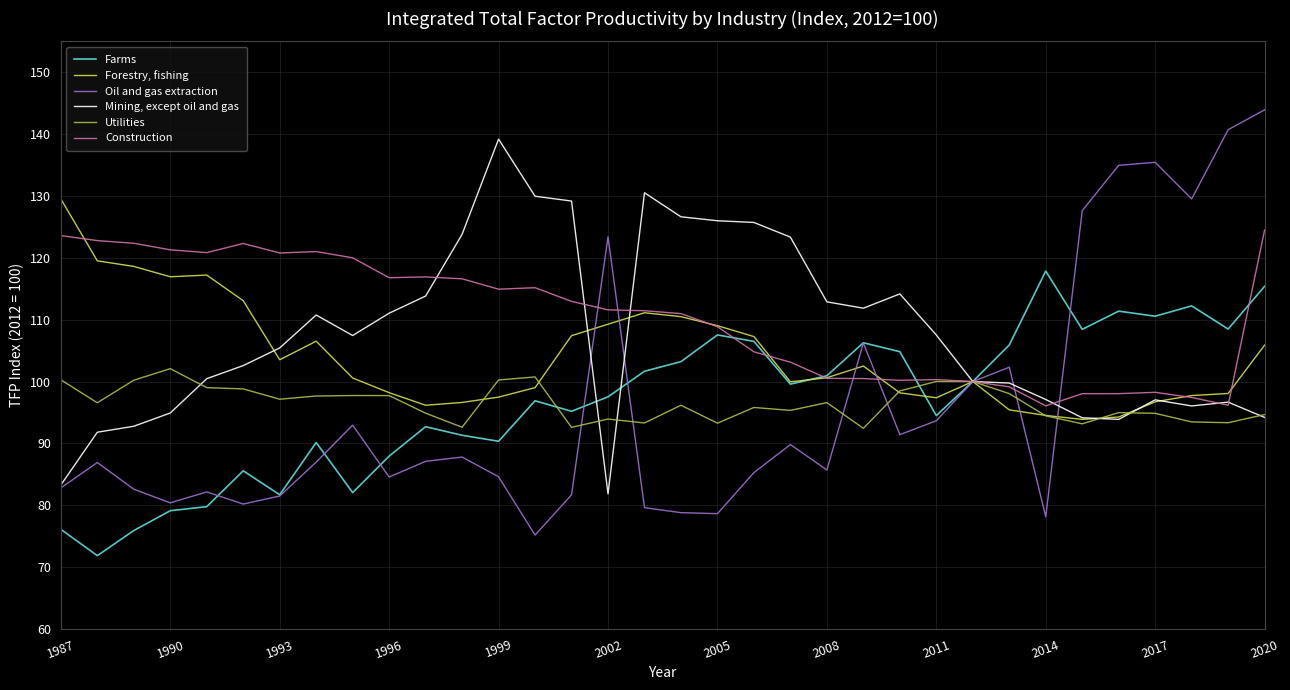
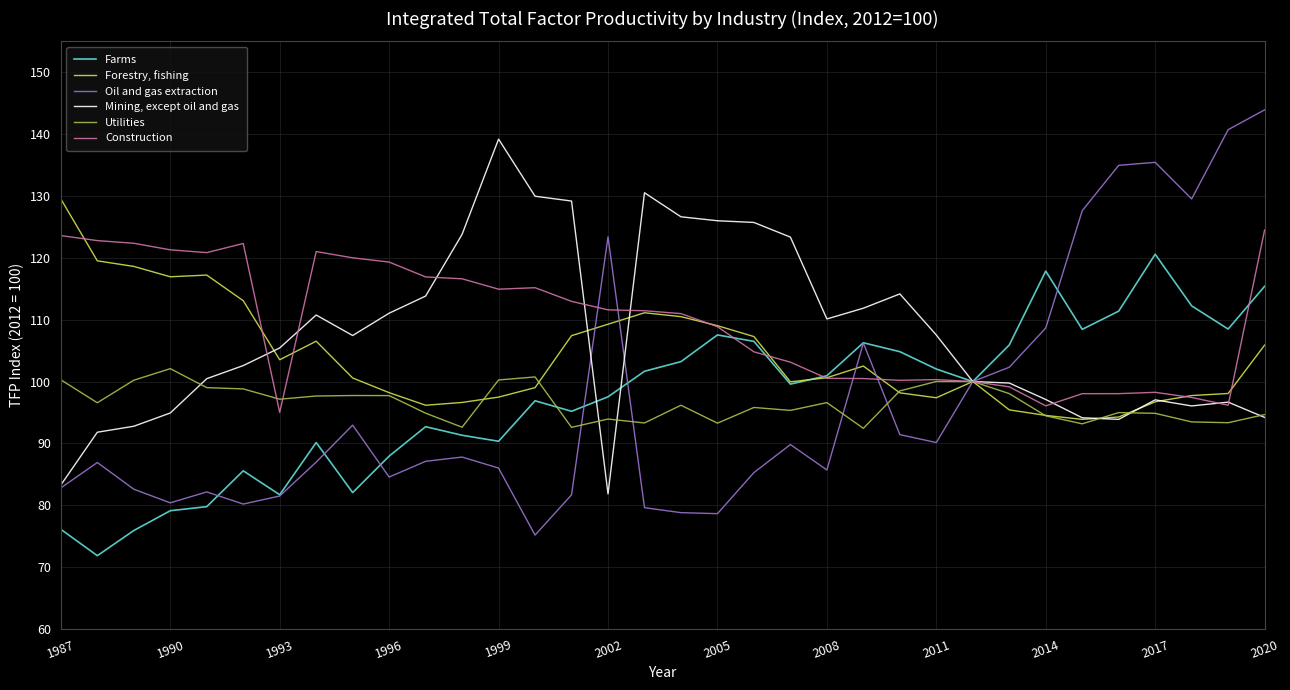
Construction, 1993: 121 -> 95
Construction, 1996: 117 -> 119
Oil and gas extraction, 1999: 85 -> 86
Mining, except oil and gas, 2008: 113 -> 110
Farms, 2011: 95 -> 102
Oil and gas extraction, 2011: 94 -> 90
Oil and gas extraction, 2014: 78 -> 109
Farms, 2017: 111 -> 121
